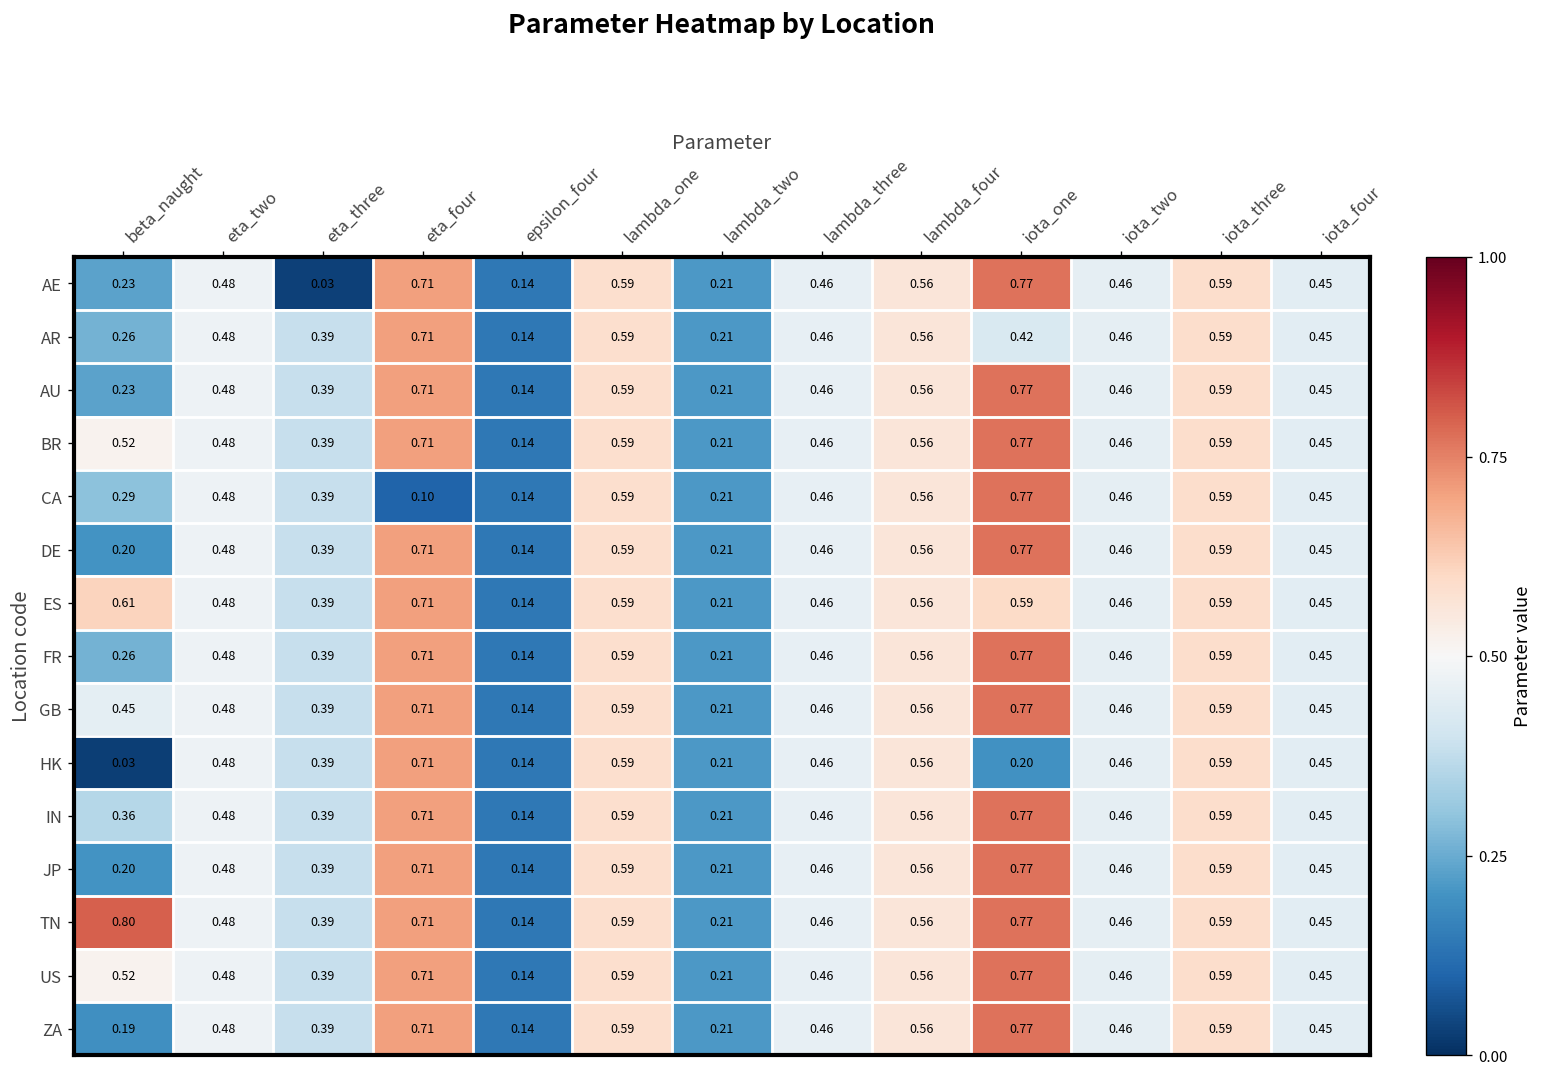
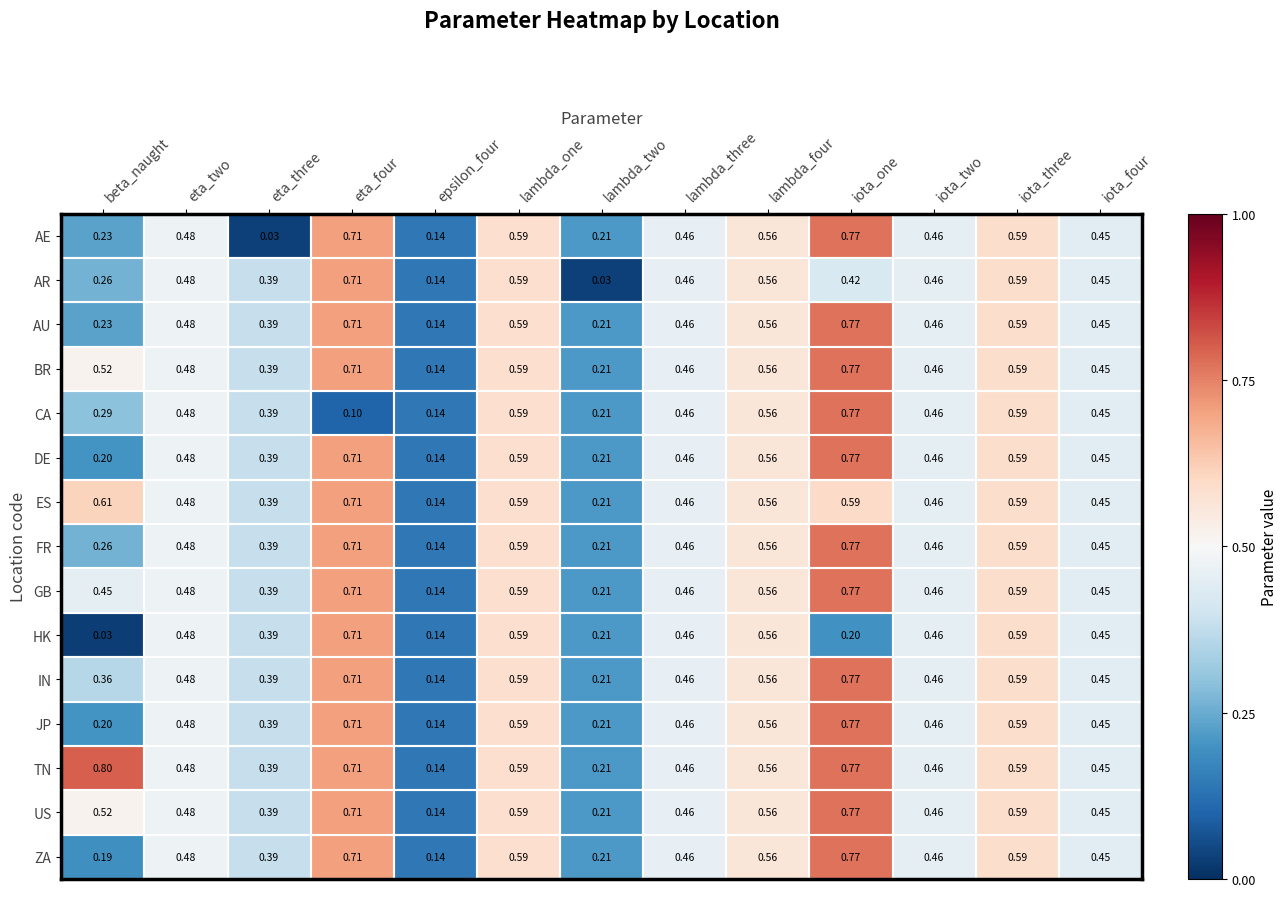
AR, lambda_two: 0.21 -> 0.03
